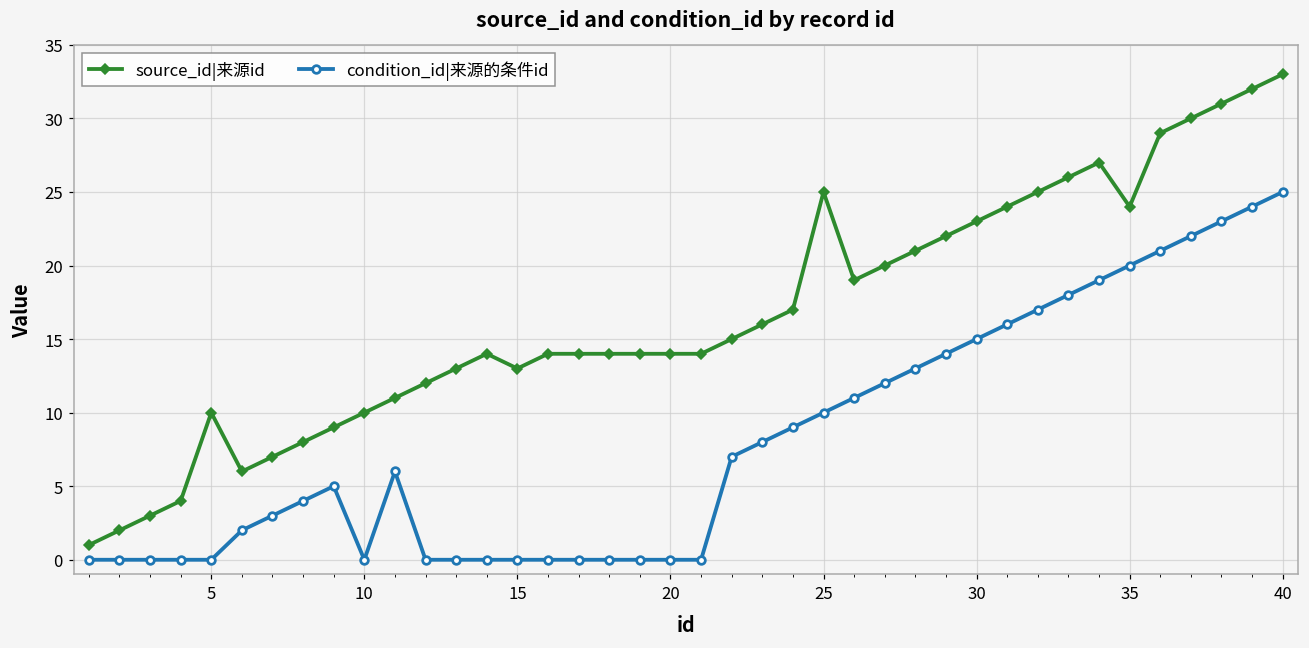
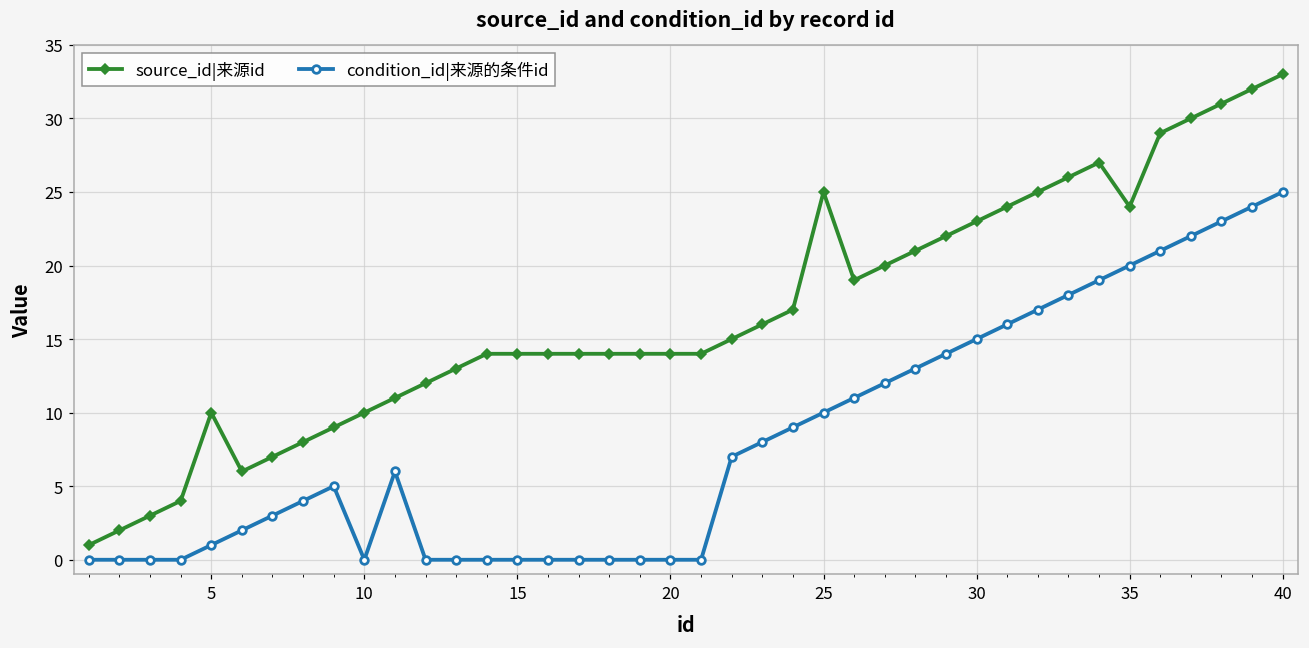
condition_id|来源的条件id, 5: 0 -> 1
source_id|来源id, 15: 13 -> 14
